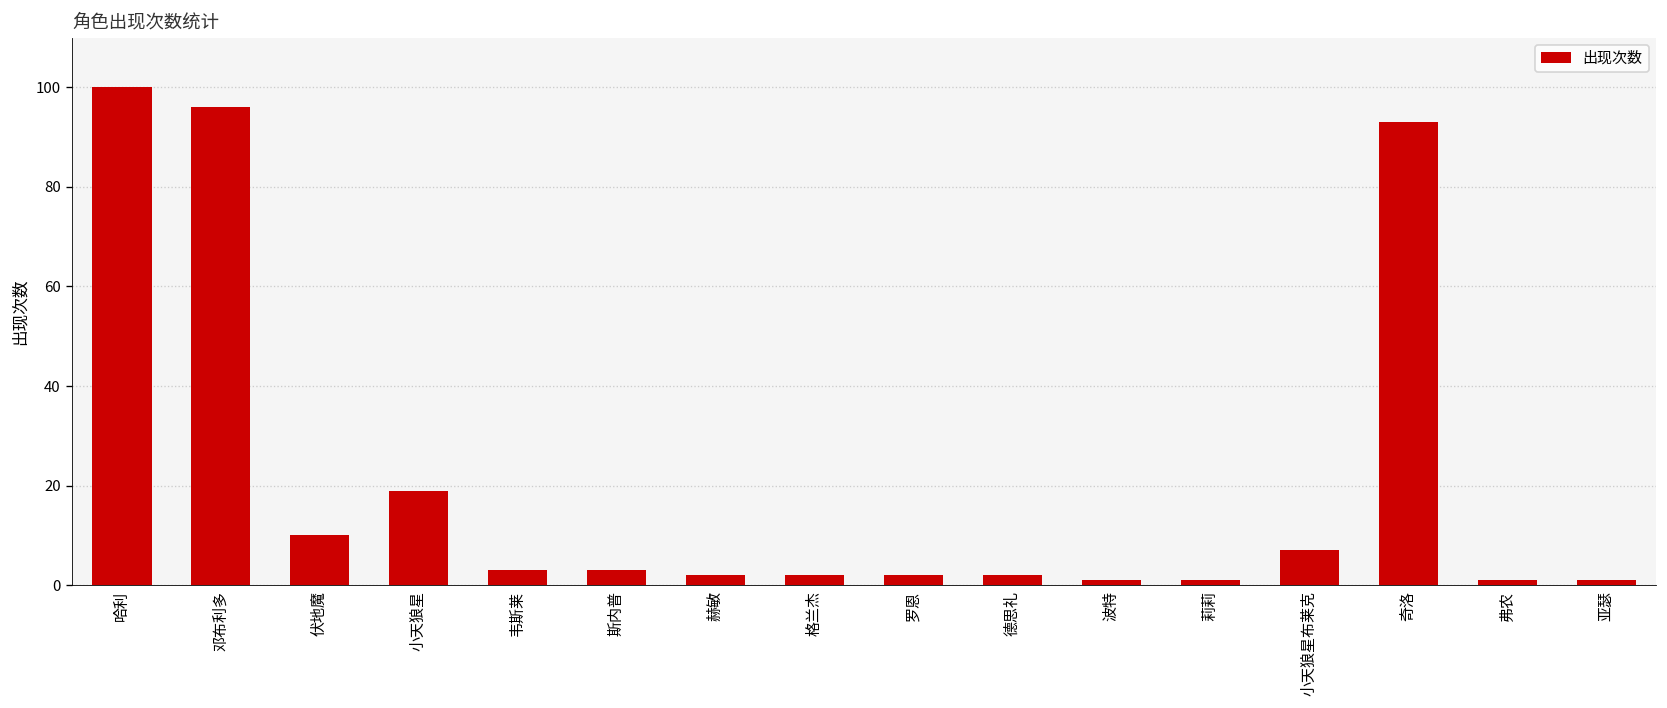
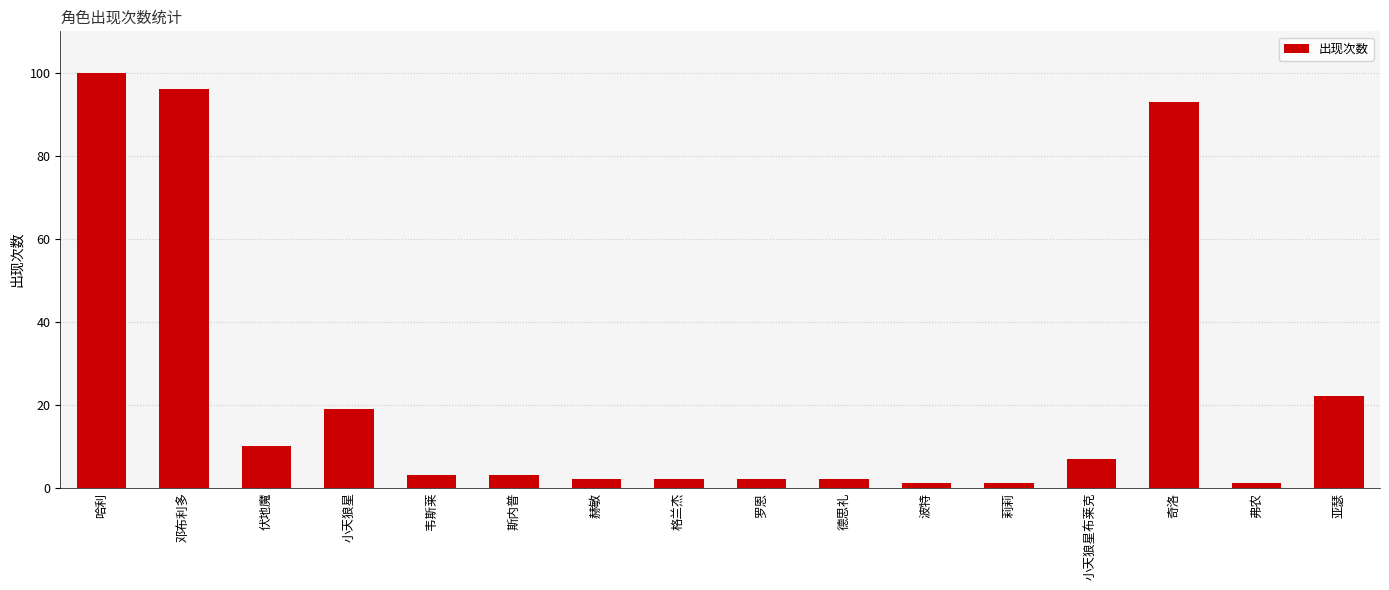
亚瑟: 1 -> 22
